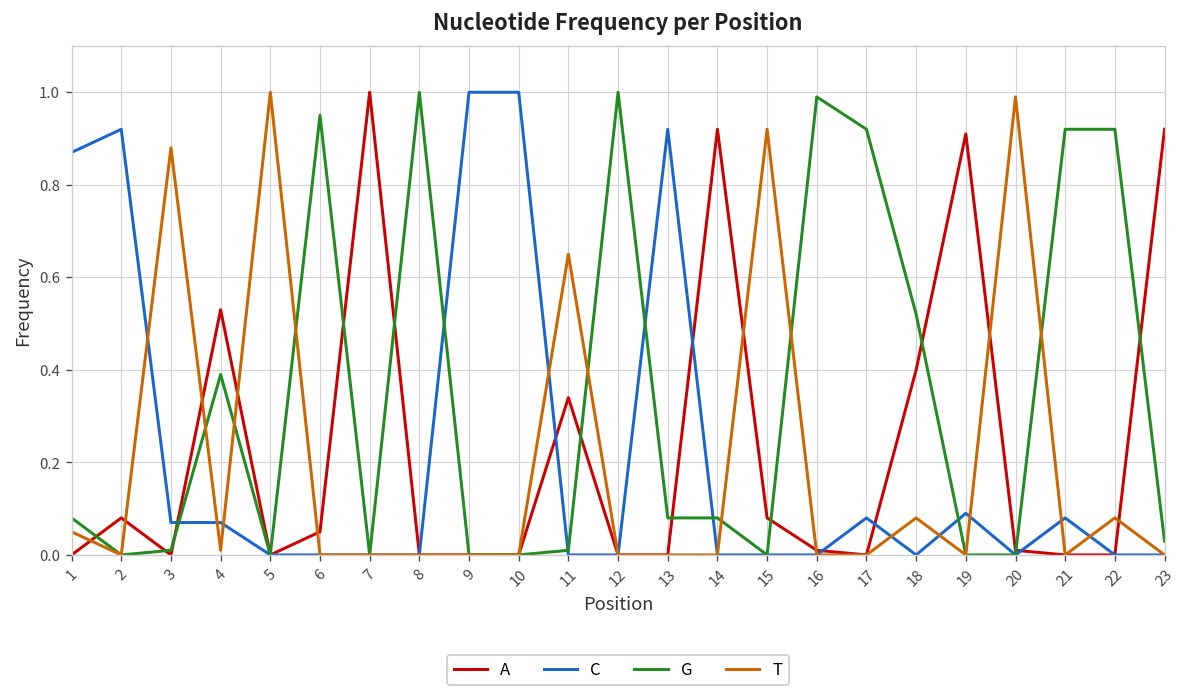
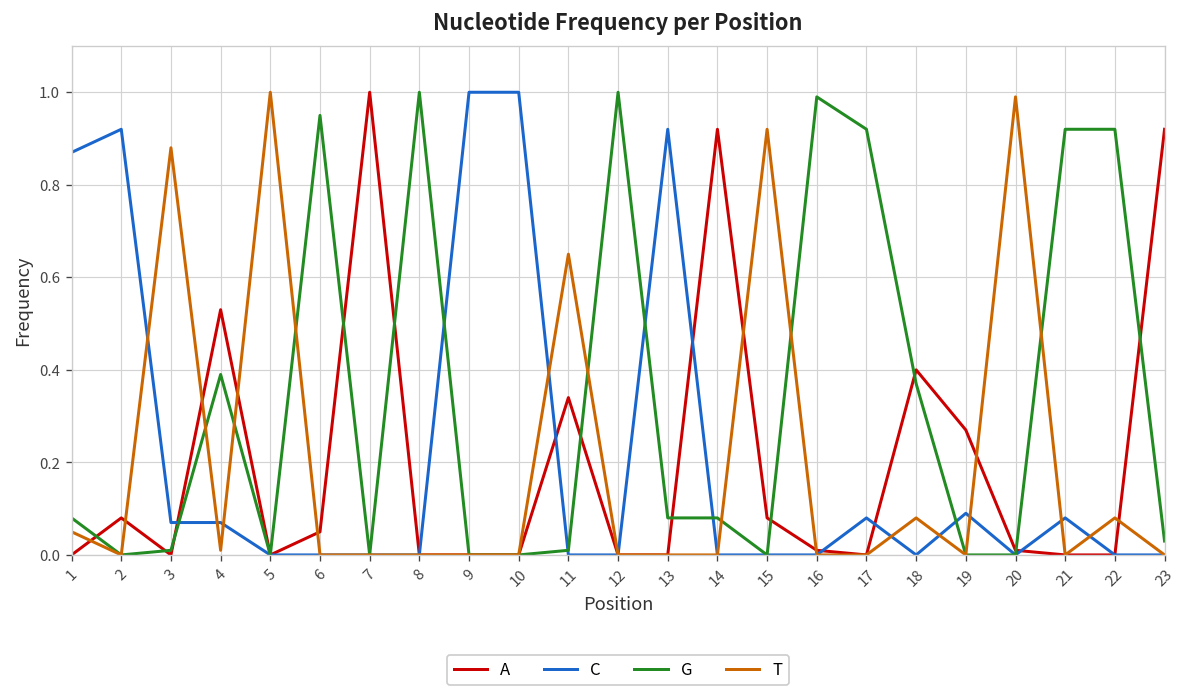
G, 18: 0.52 -> 0.37
A, 19: 0.91 -> 0.27
